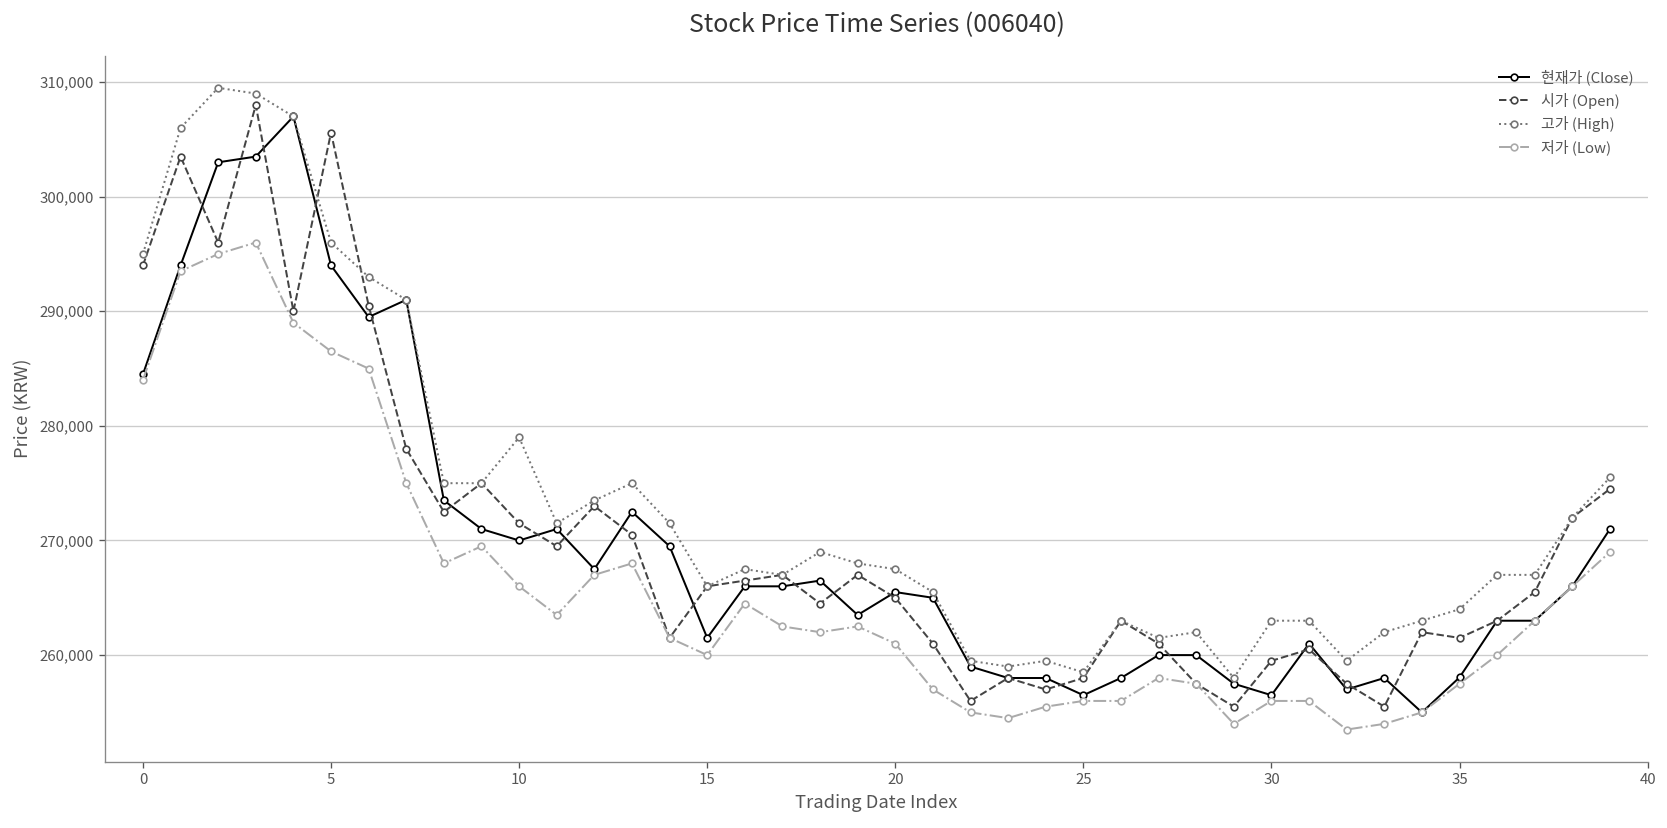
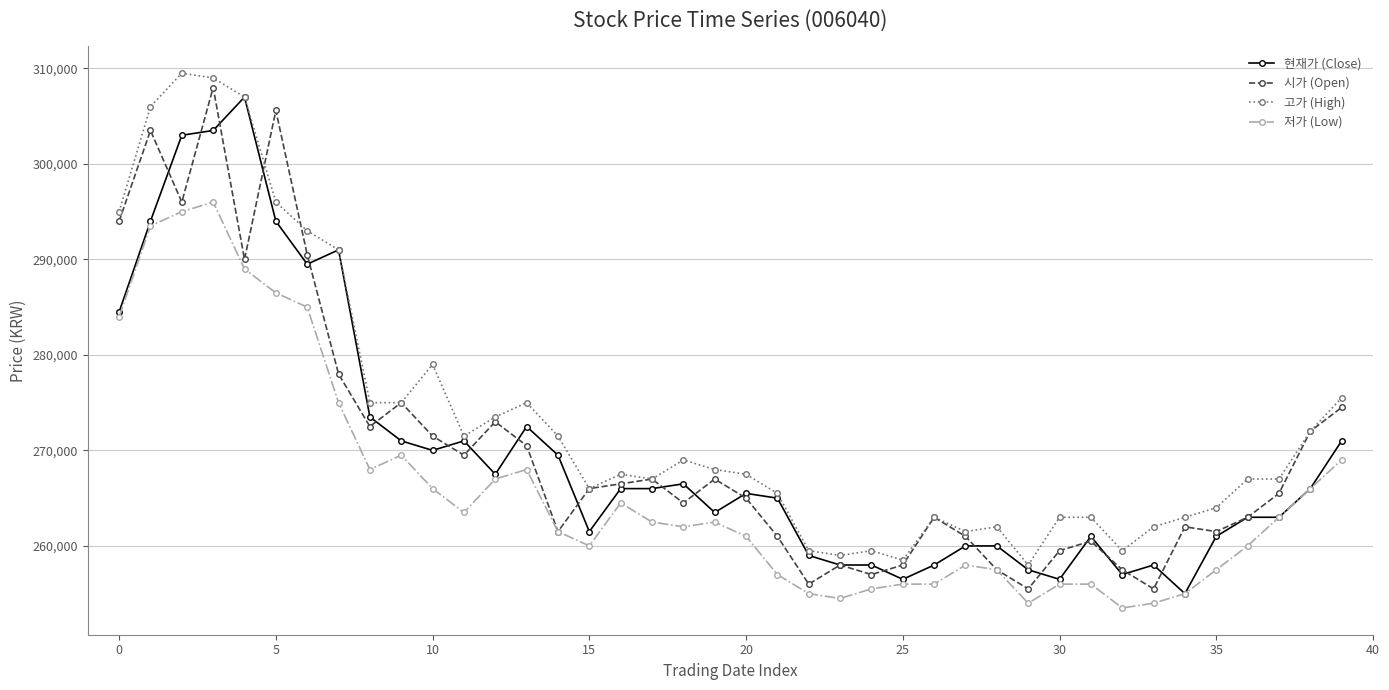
현재가 (Close), 35: 258,000 -> 261,000
